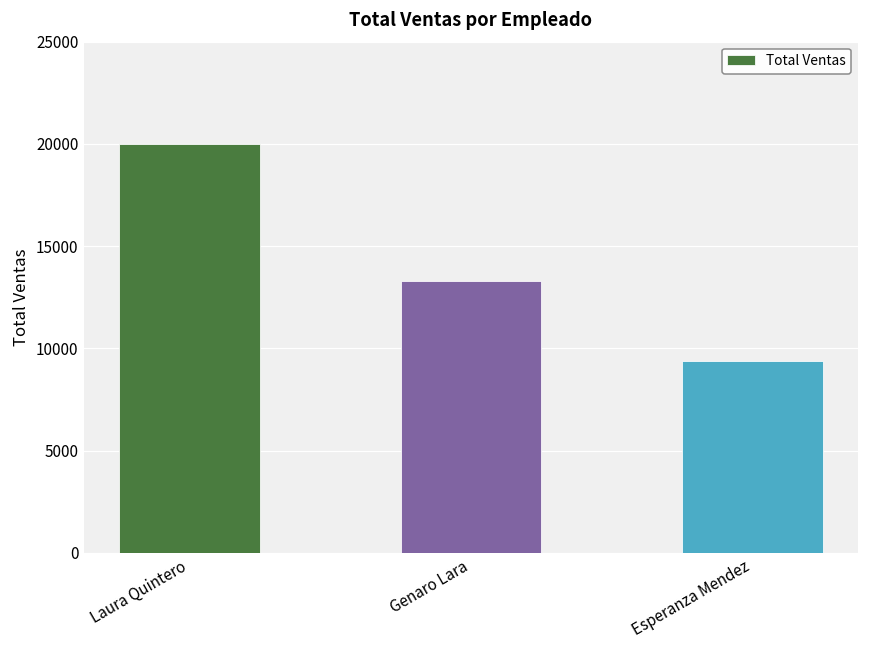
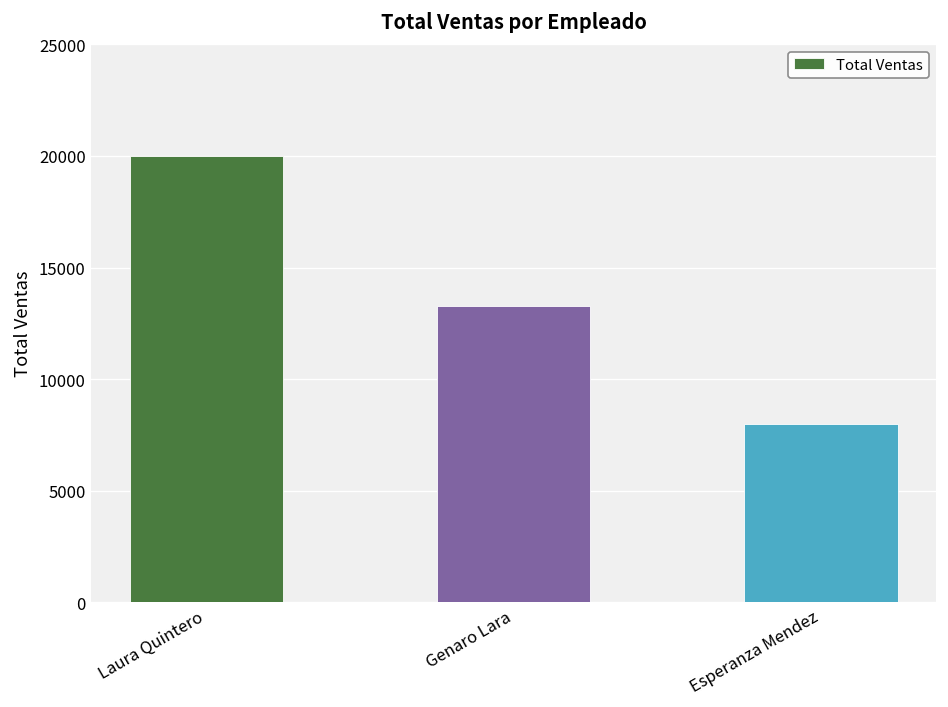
Esperanza Mendez: 9400 -> 8000
